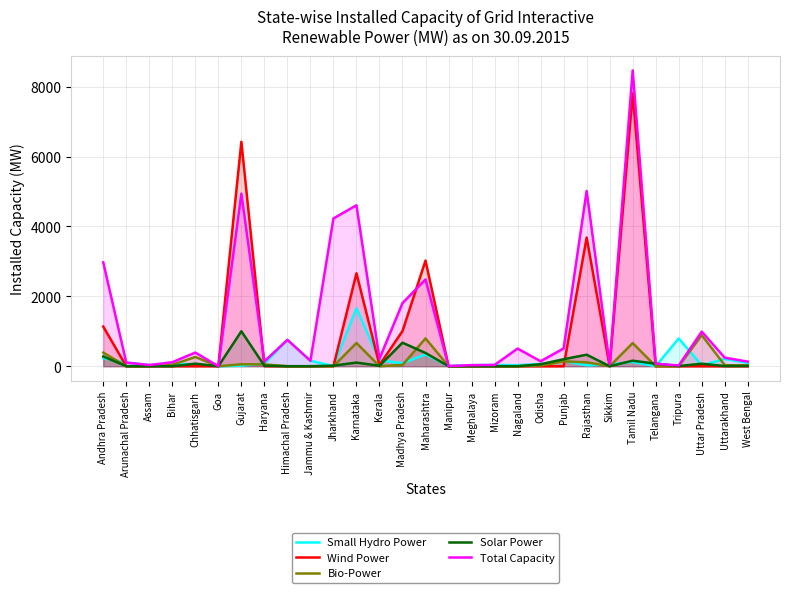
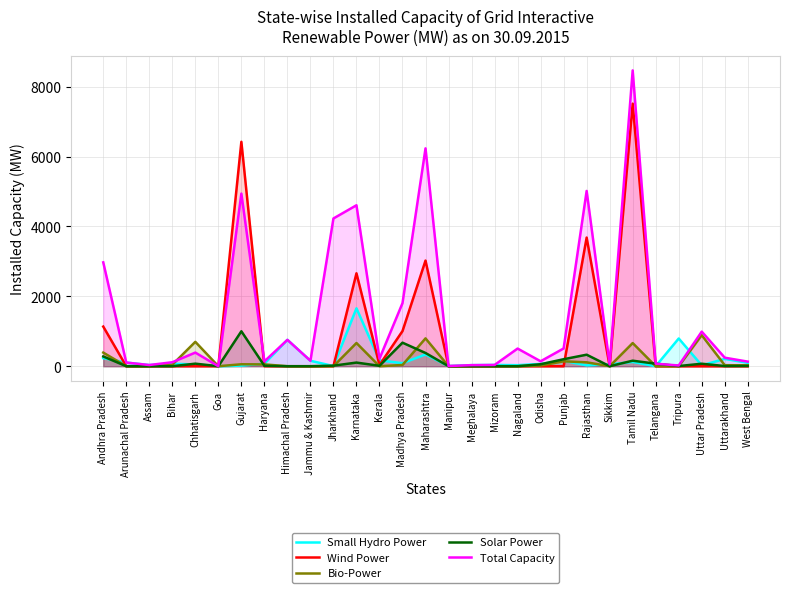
Bio-Power, Chhatisgarh: 300 -> 700
Total Capacity, Maharashtra: 2500 -> 6200
Wind Power, Tamil Nadu: 7800 -> 7500
